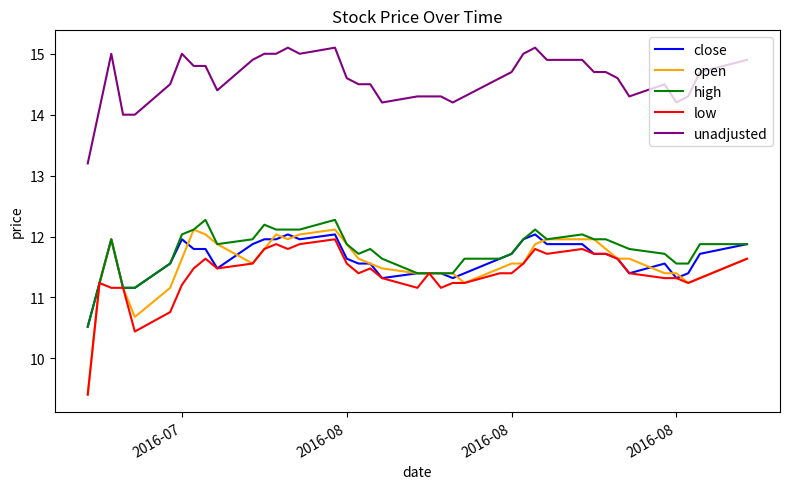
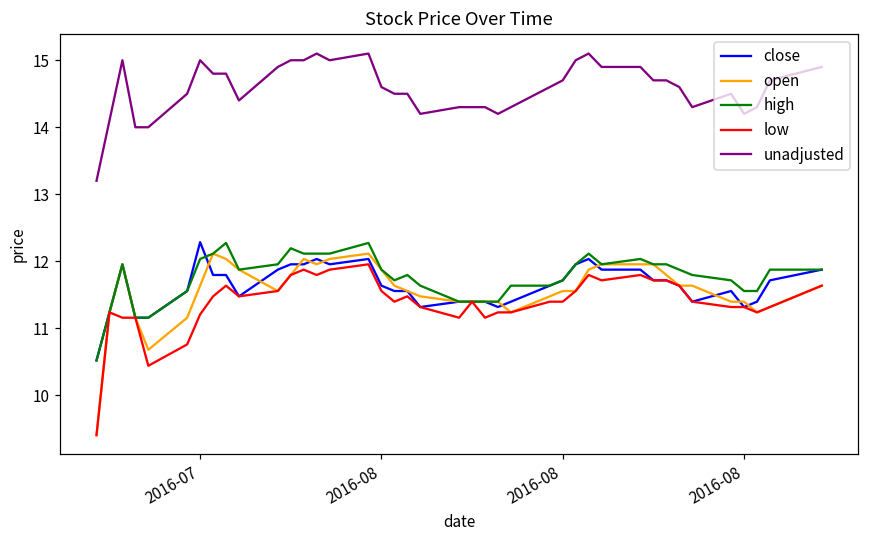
close, 2016-07: 12.0 -> 12.3
